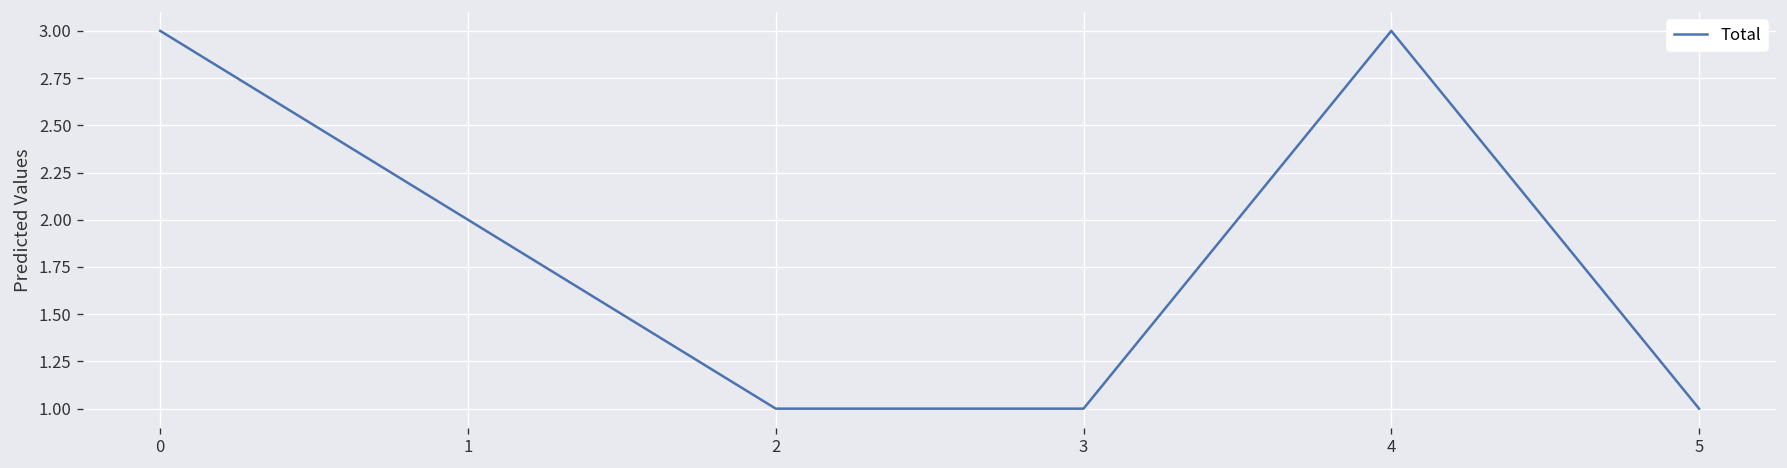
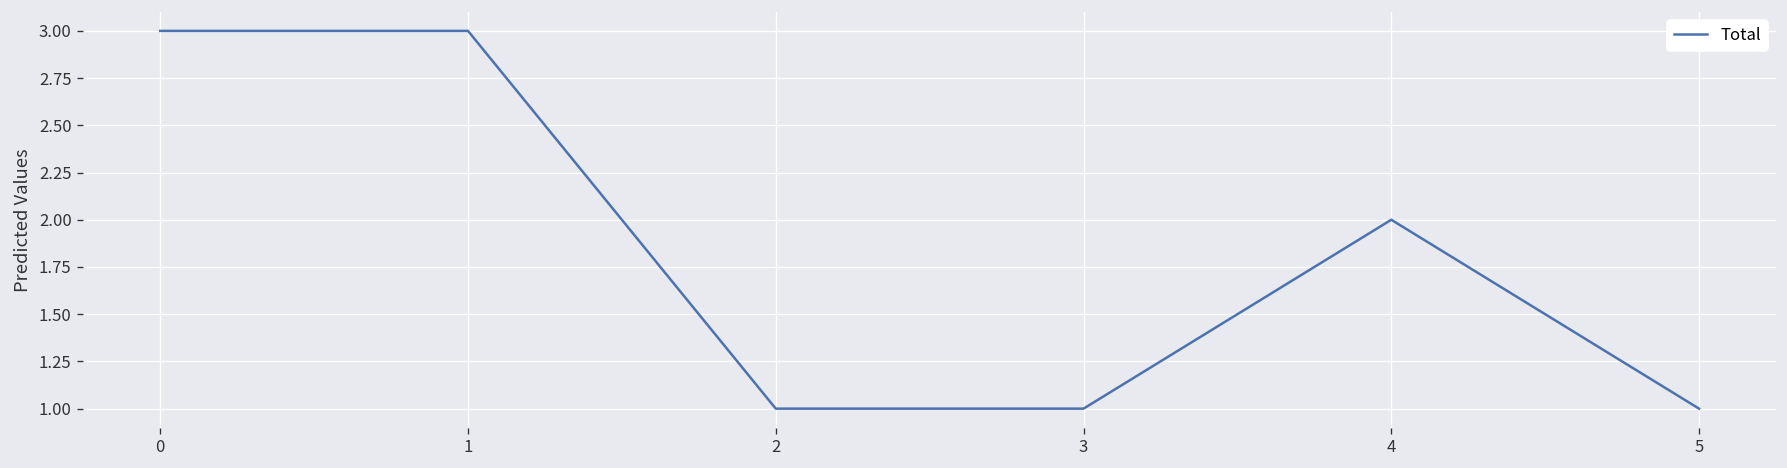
1: 2 -> 3
4: 3 -> 2
